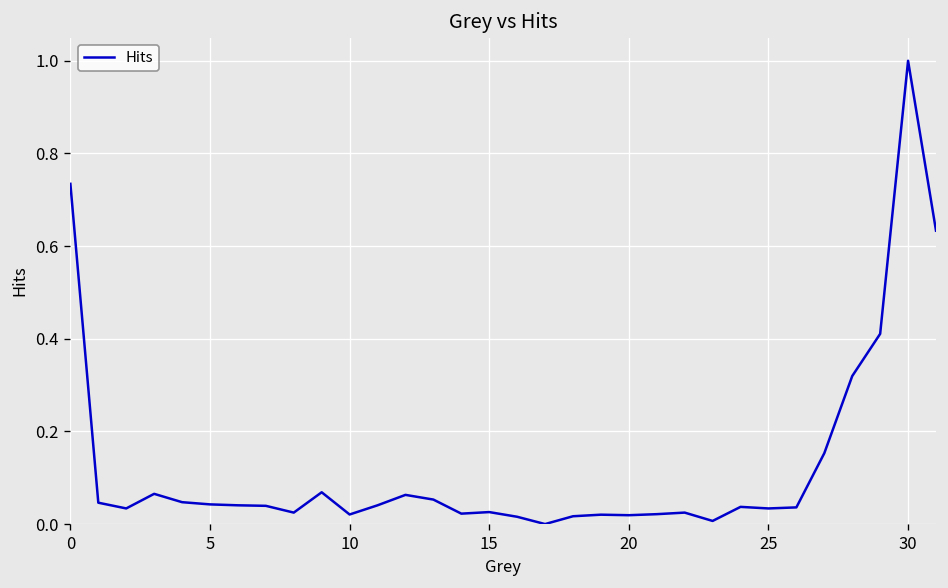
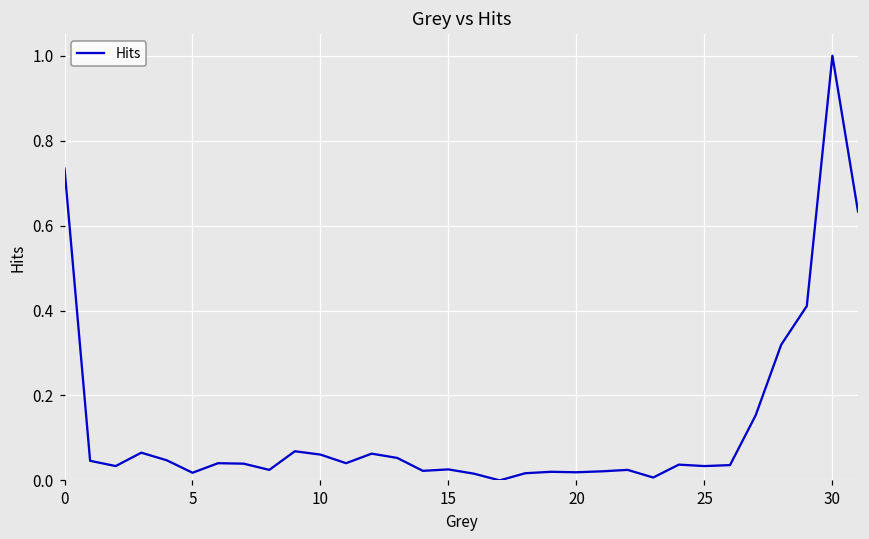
5: 0.04 -> 0.02
10: 0.02 -> 0.06
